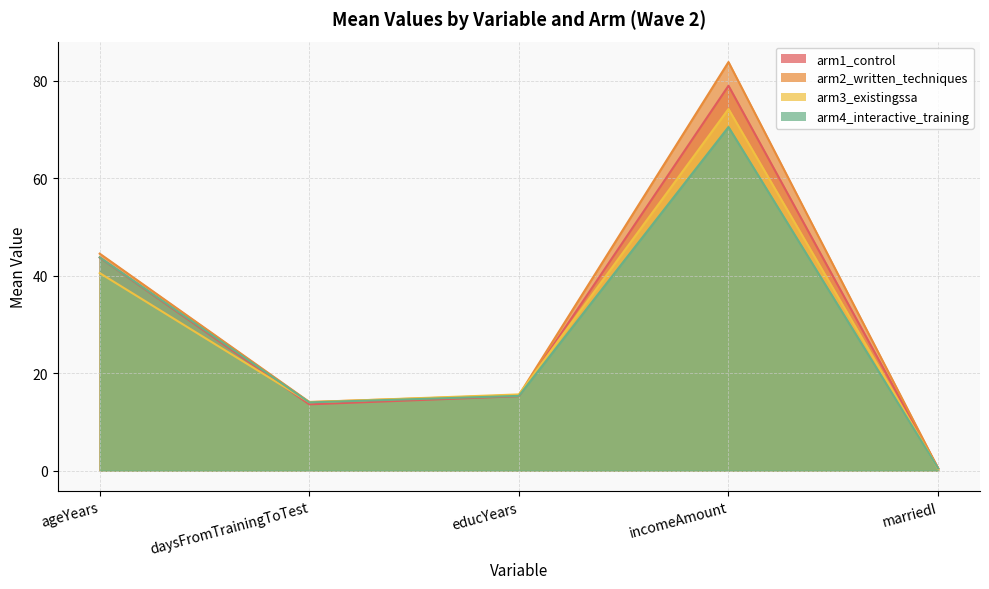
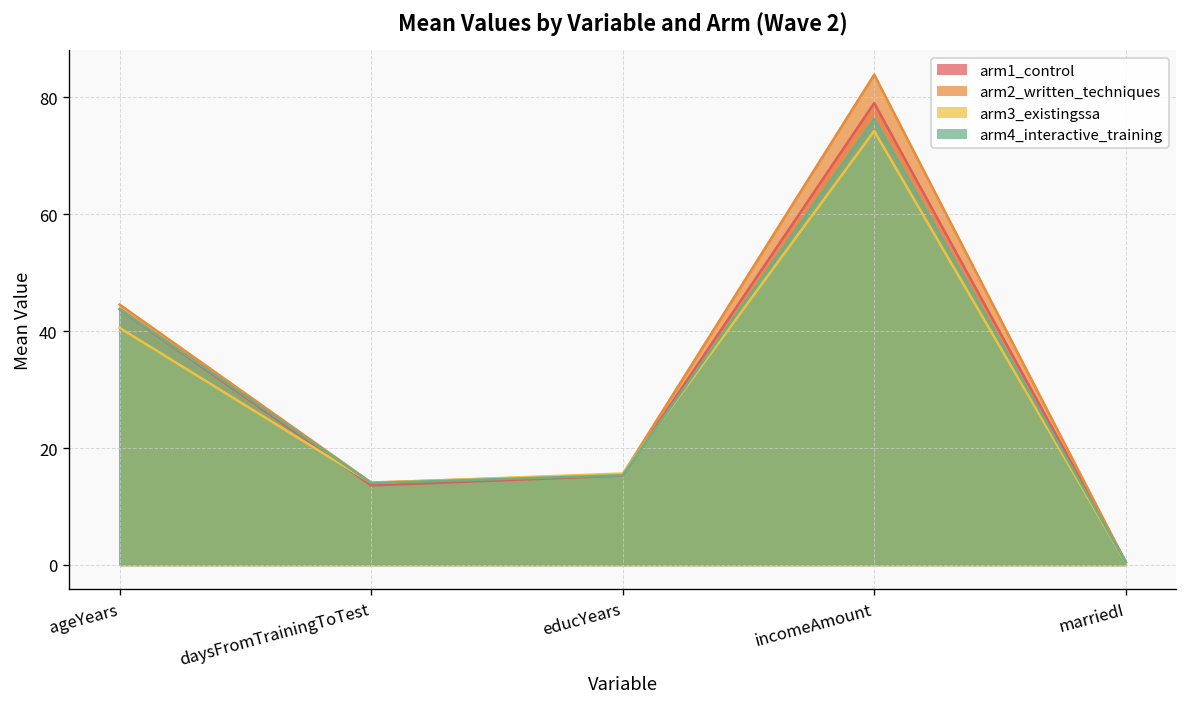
arm4_interactive_training, incomeAmount: 71 -> 76
